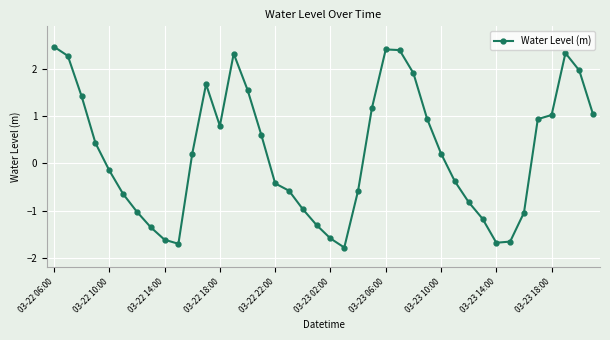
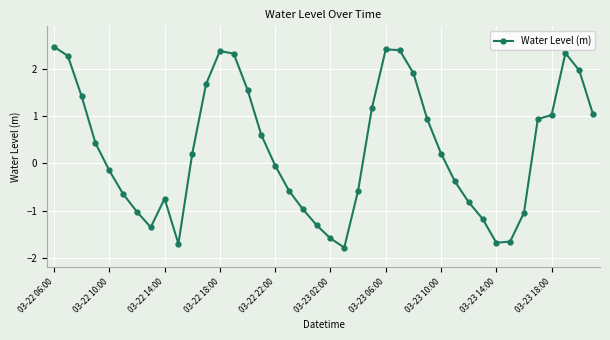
03-22 14:00: -1.6 -> -0.7
03-22 18:00: 0.8 -> 2.4
03-22 22:00: -0.4 -> 0.0
